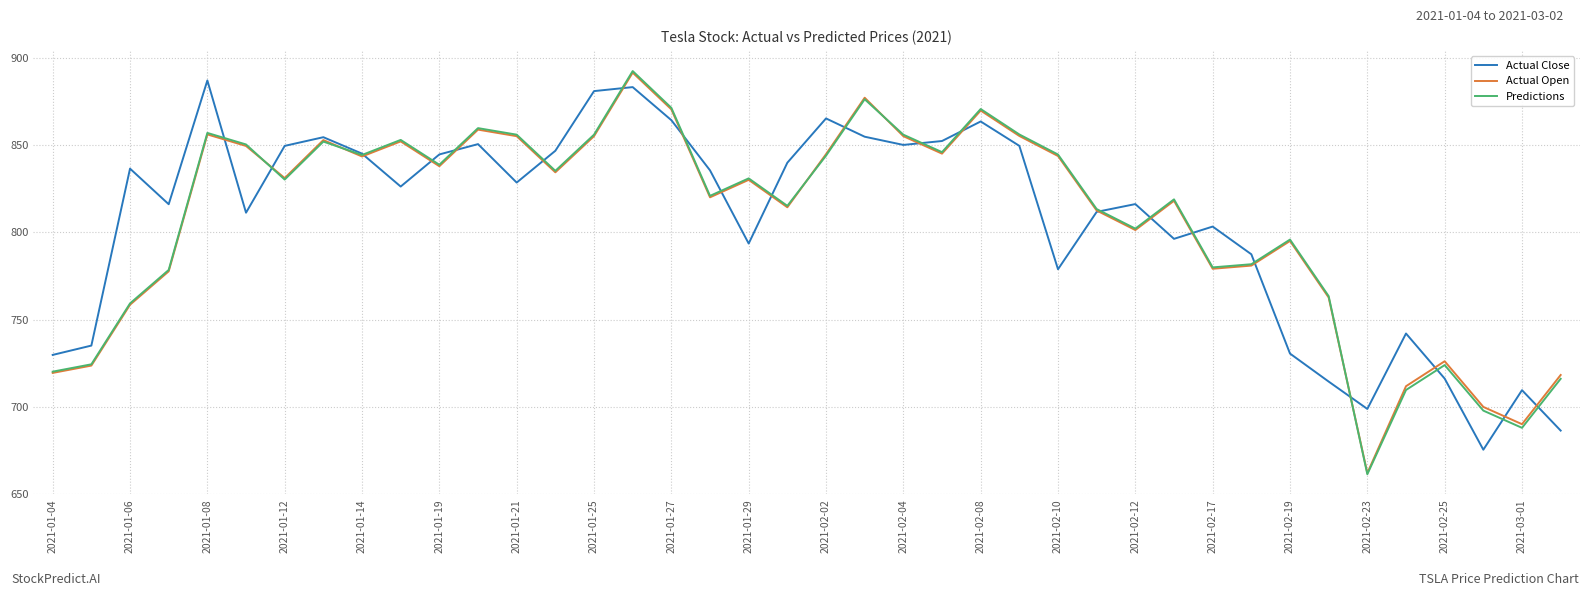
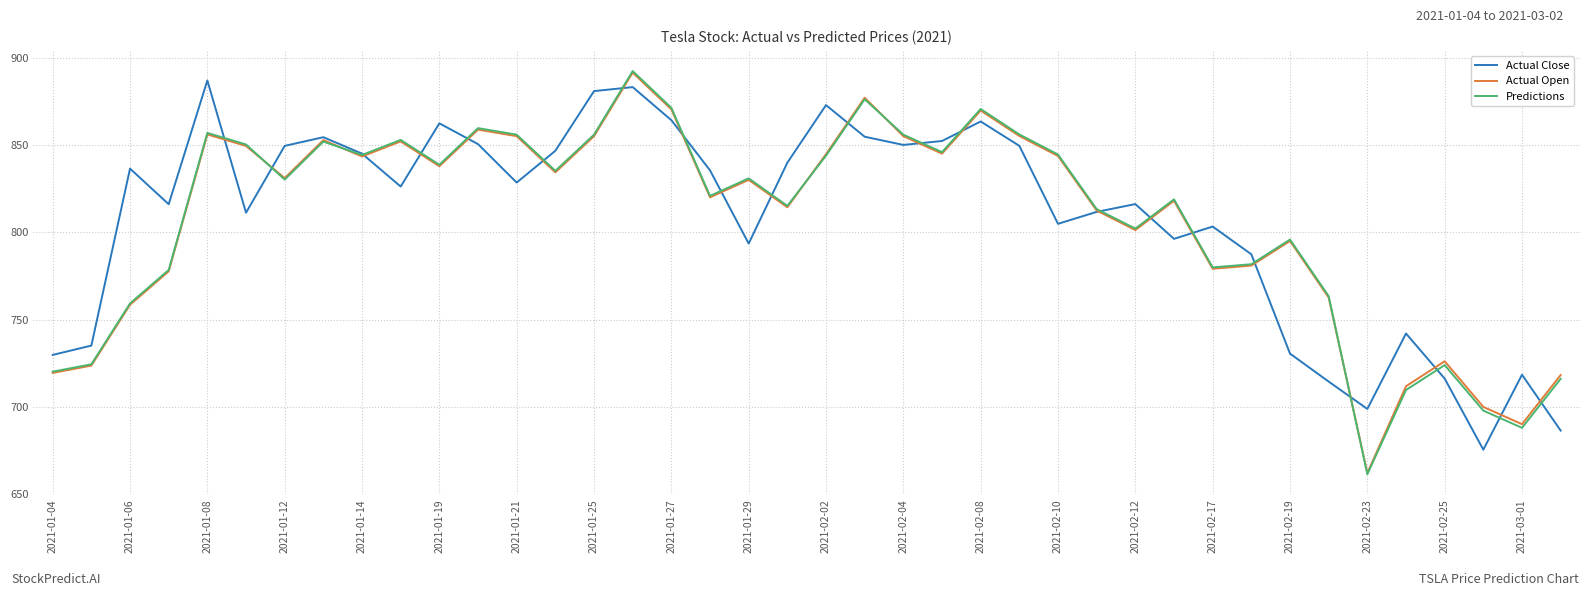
Actual Close, 2021-01-19: 845 -> 862
Actual Close, 2021-02-02: 865 -> 873
Actual Close, 2021-02-10: 779 -> 805
Actual Close, 2021-03-01: 710 -> 718
